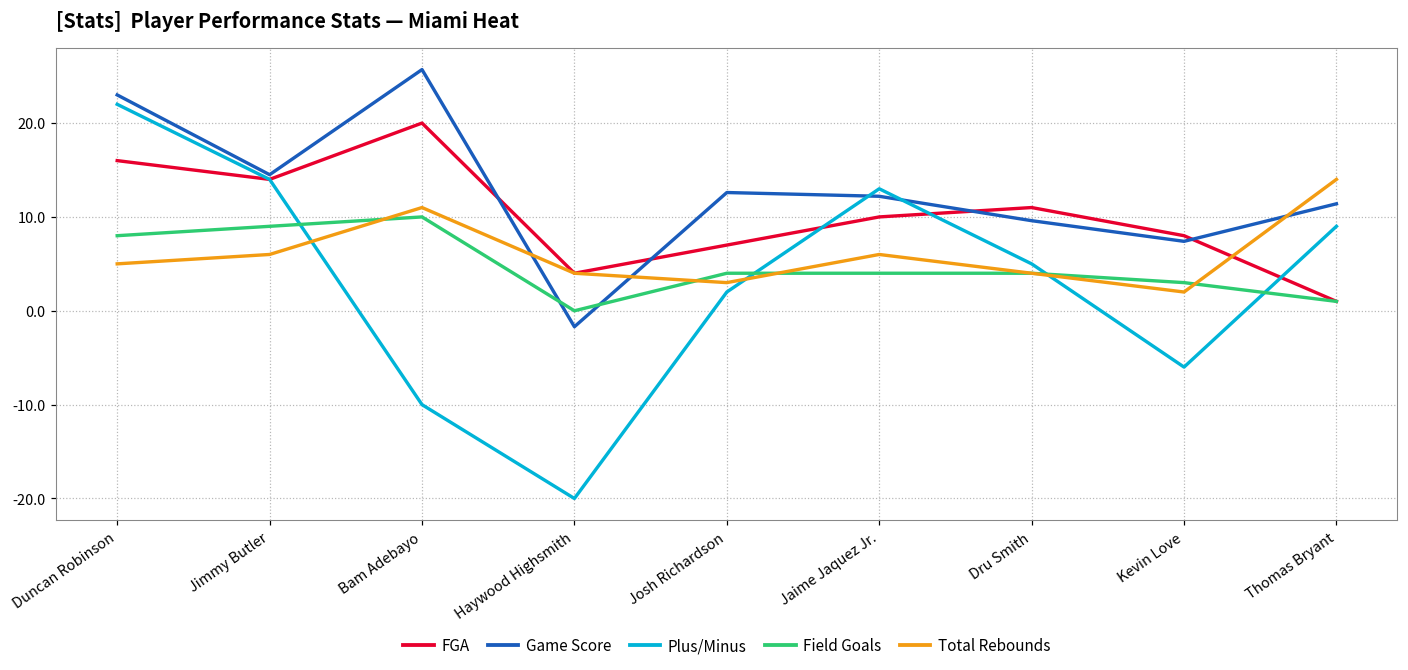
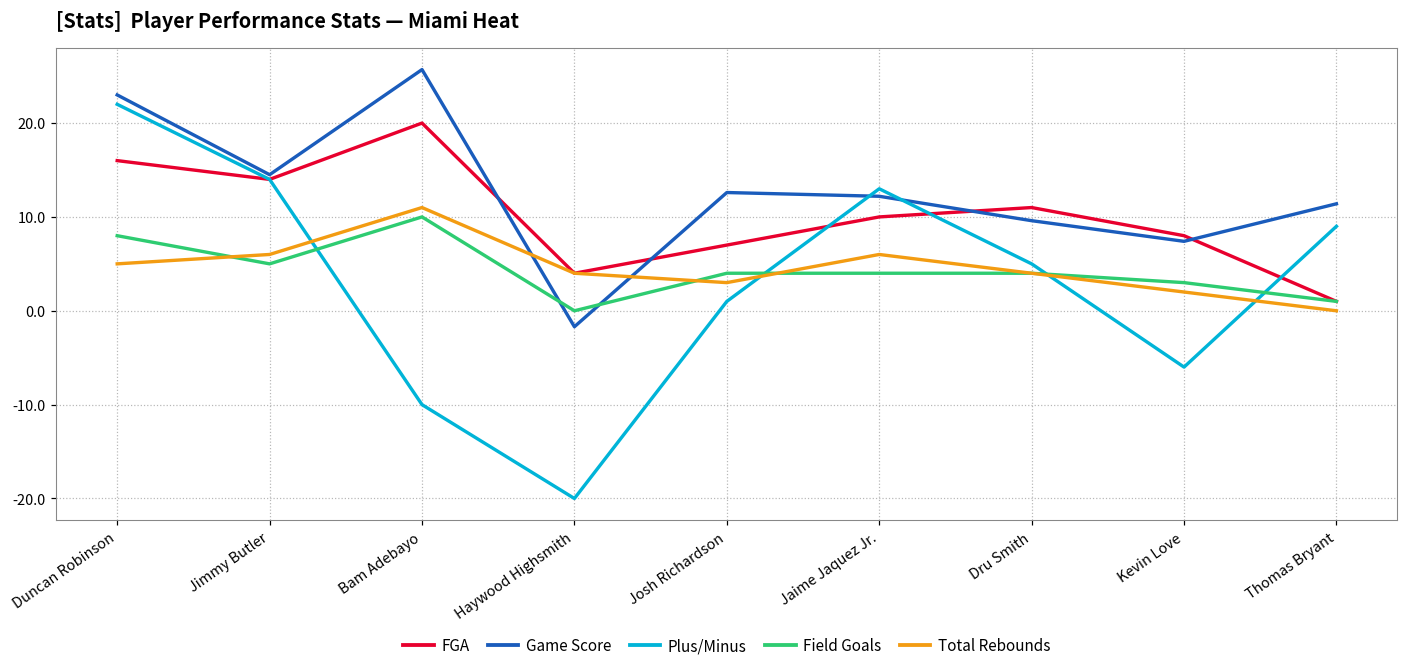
Field Goals, Jimmy Butler: 9 -> 5
Plus/Minus, Josh Richardson: 2 -> 1
Total Rebounds, Thomas Bryant: 14 -> 0
